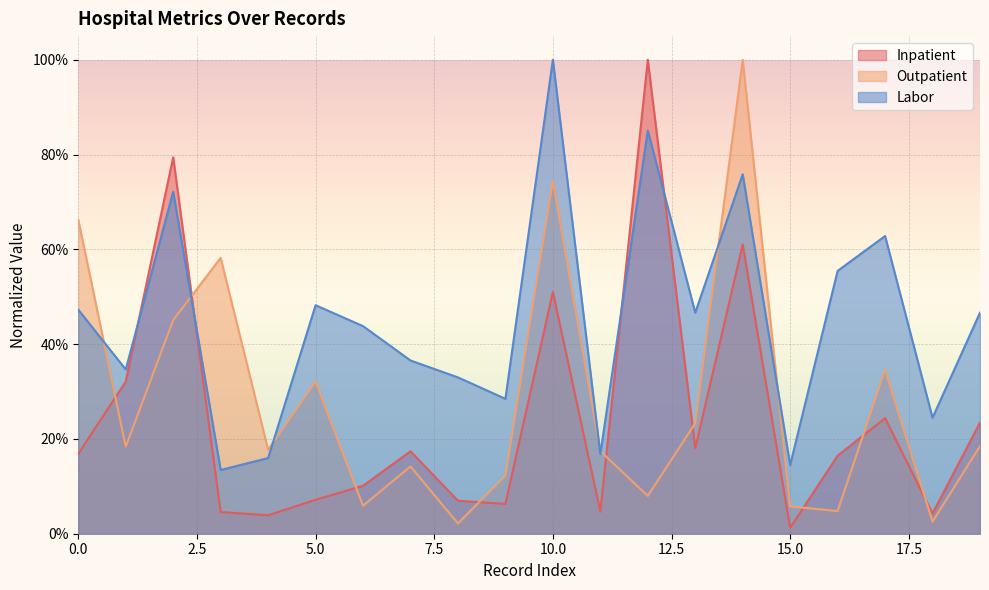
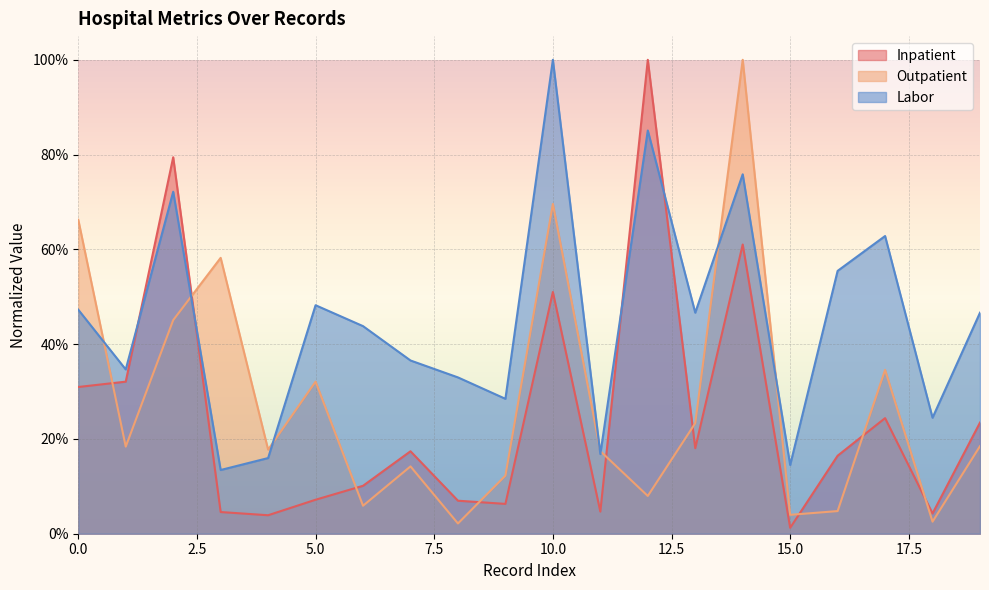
Inpatient, 0.0: 17% -> 31%
Outpatient, 10.0: 74% -> 70%
Outpatient, 15.0: 6% -> 4%
